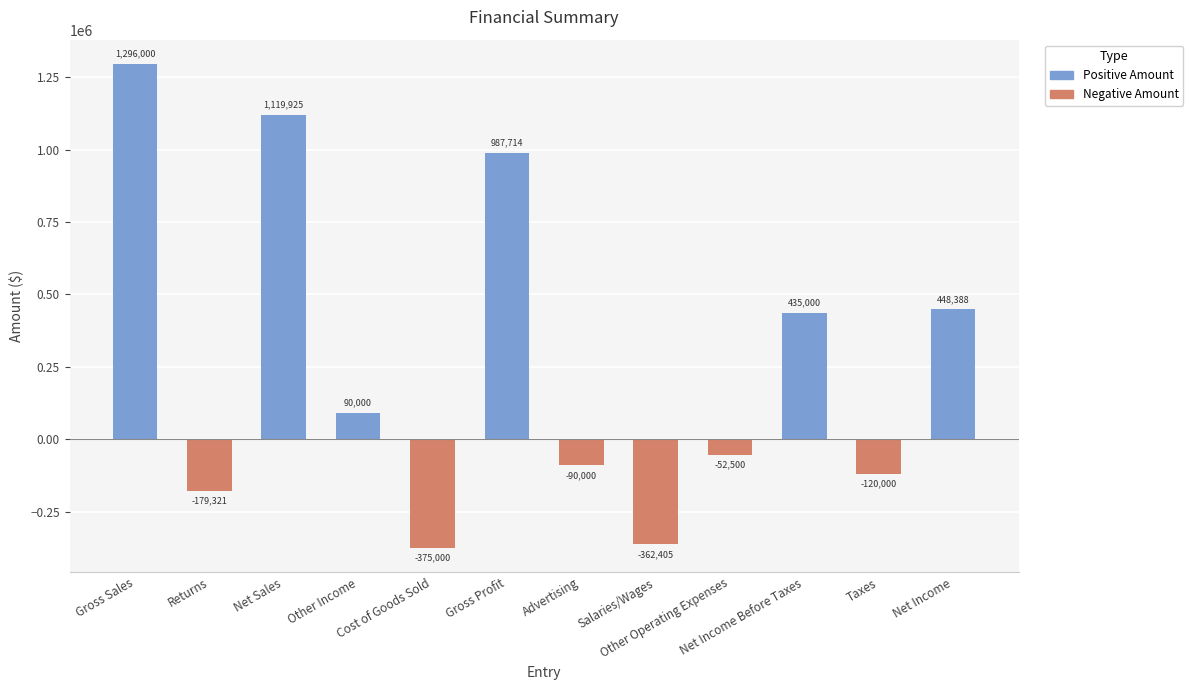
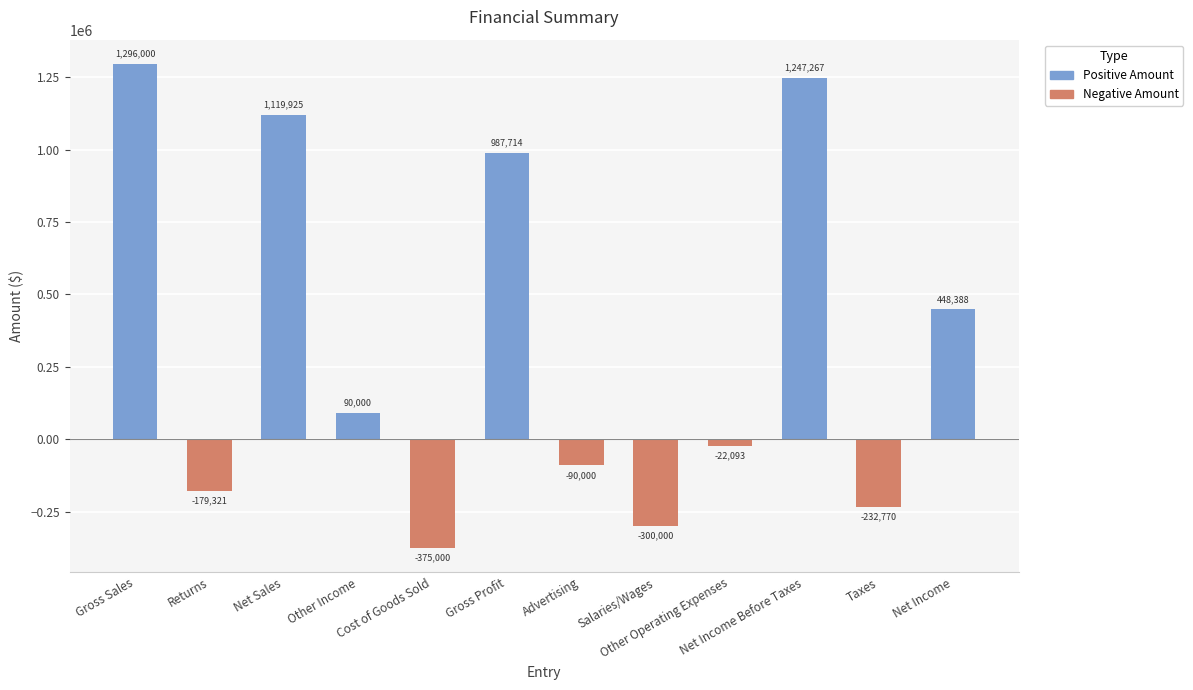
Salaries/Wages: -362,405 -> -300,000
Other Operating Expenses: -52,500 -> -22,093
Net Income Before Taxes: 435,000 -> 1,247,267
Taxes: -120,000 -> -232,770
